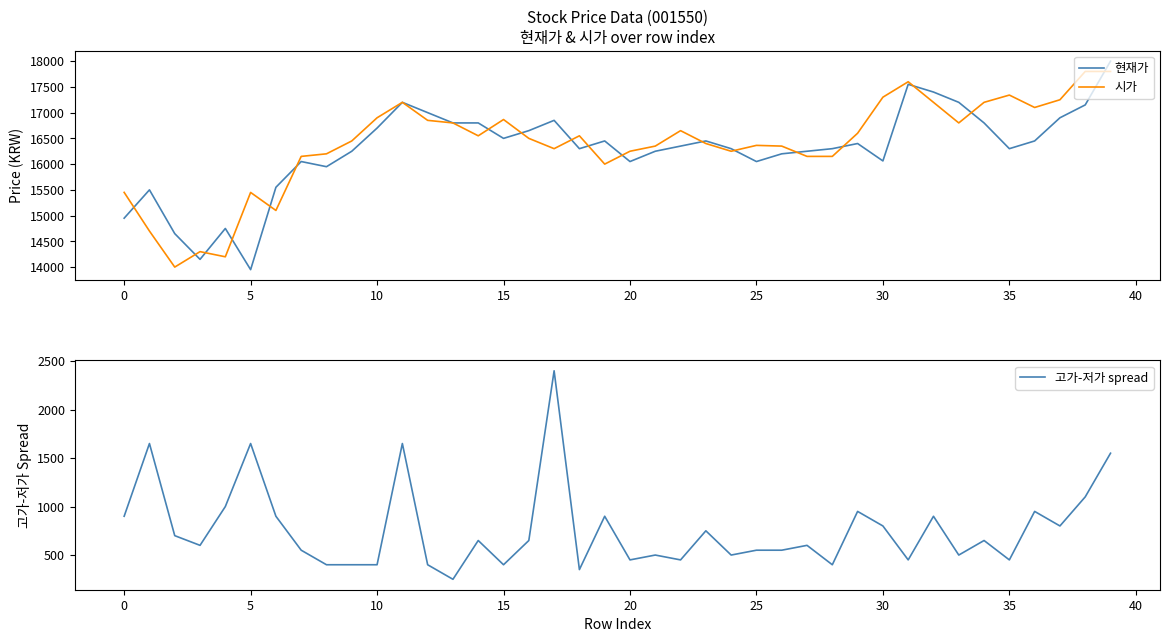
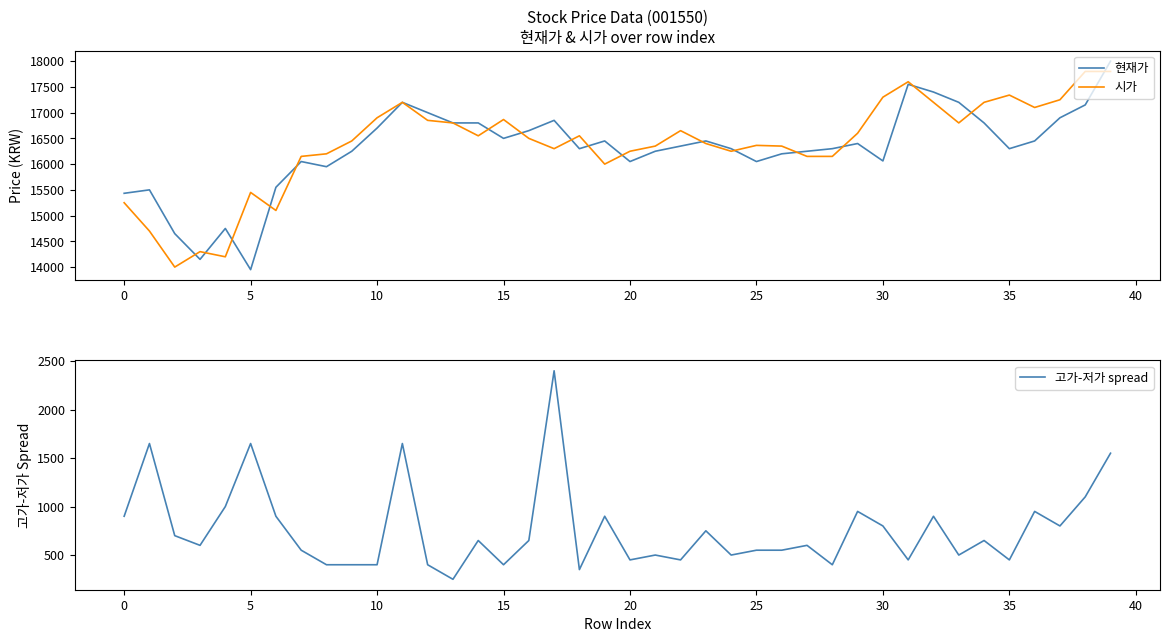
Stock Price Data (001550) 현재가 & 시가 over row index, 현재가, 0: 15000 -> 15400
Stock Price Data (001550) 현재가 & 시가 over row index, 시가, 0: 15500 -> 15300
